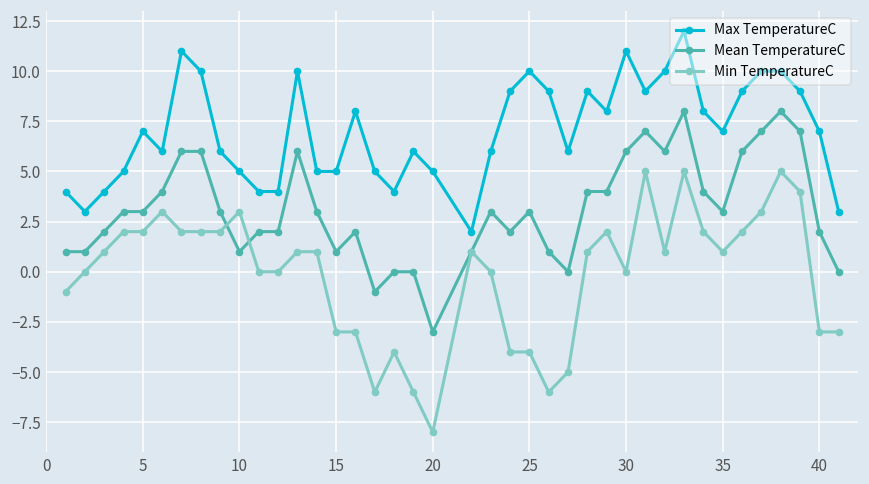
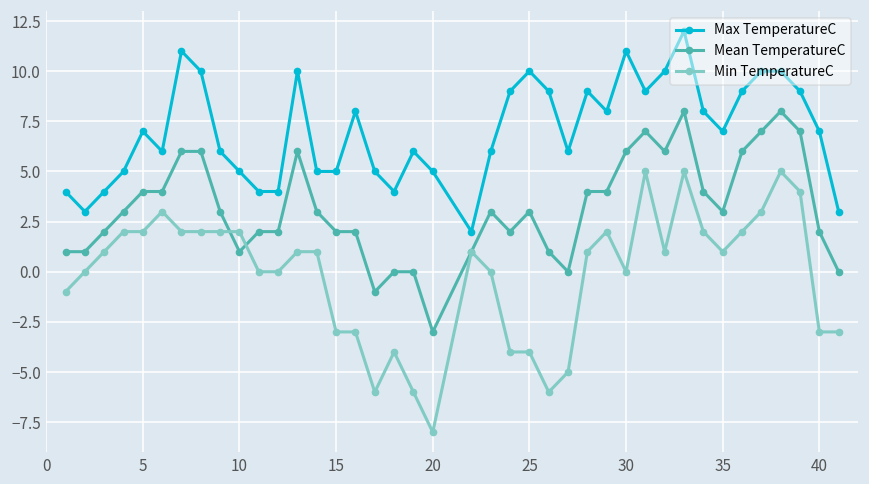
Mean TemperatureC, 5: 3 -> 4
Min TemperatureC, 10: 3 -> 2
Mean TemperatureC, 15: 1 -> 2
